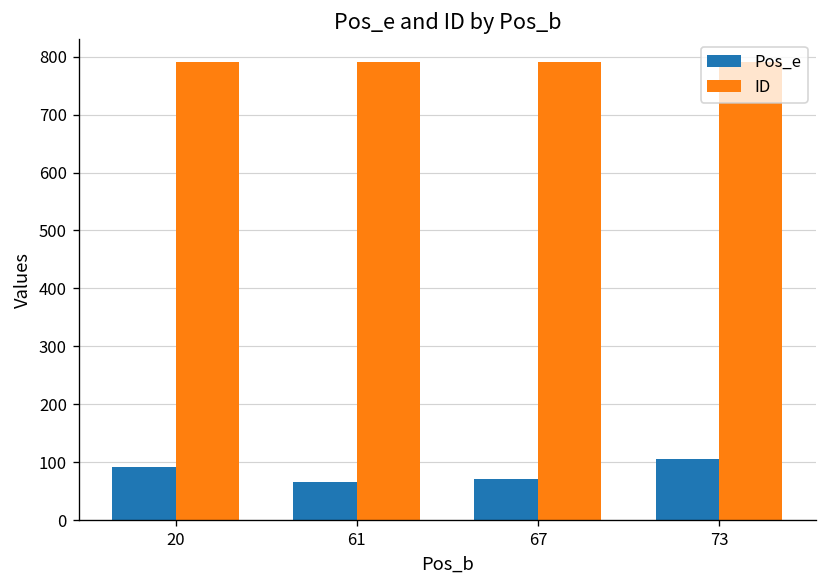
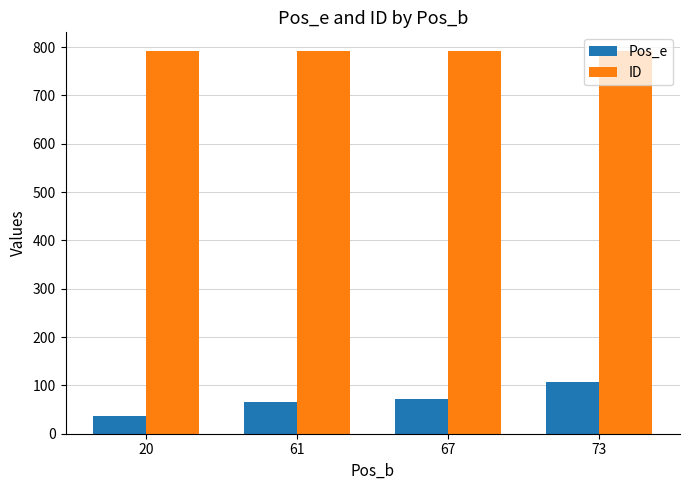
Pos_e, 20: 90 -> 40
